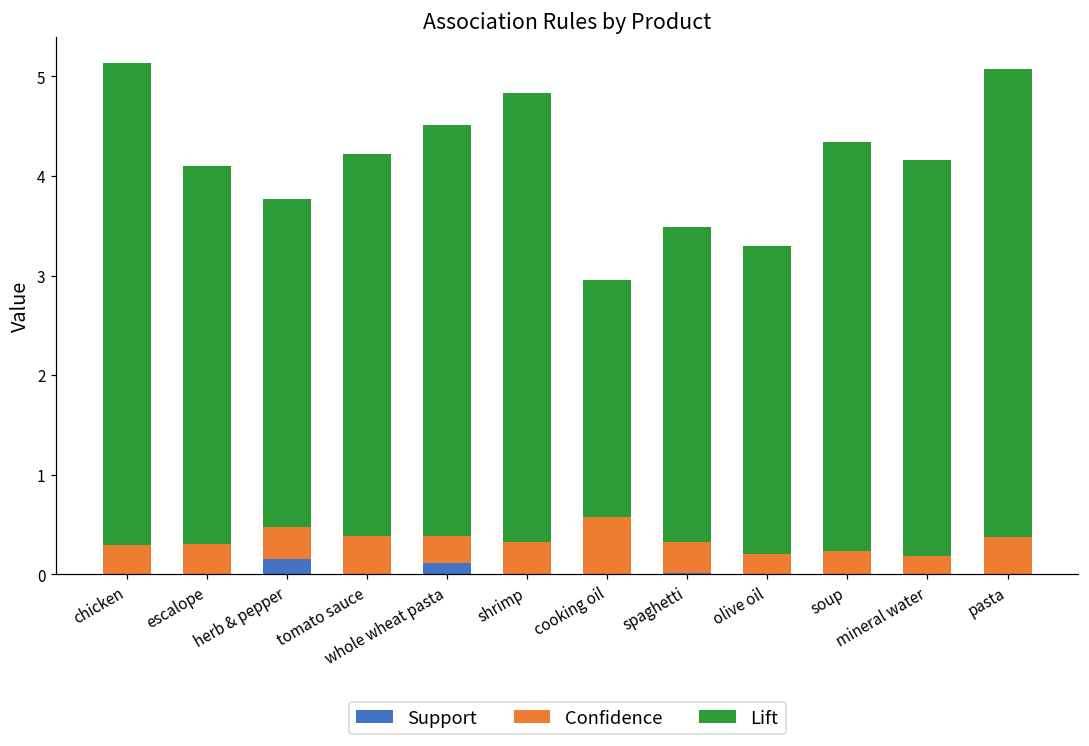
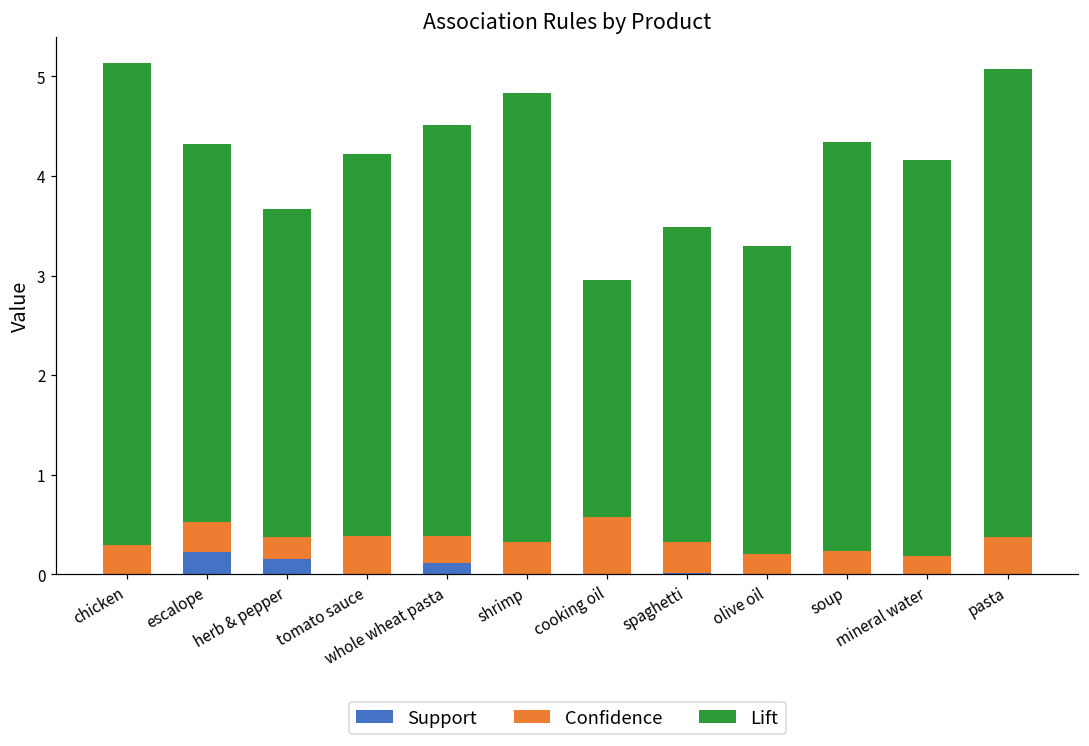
Support, escalope: 0.0 -> 0.2
Confidence, herb & pepper: 0.3 -> 0.2
